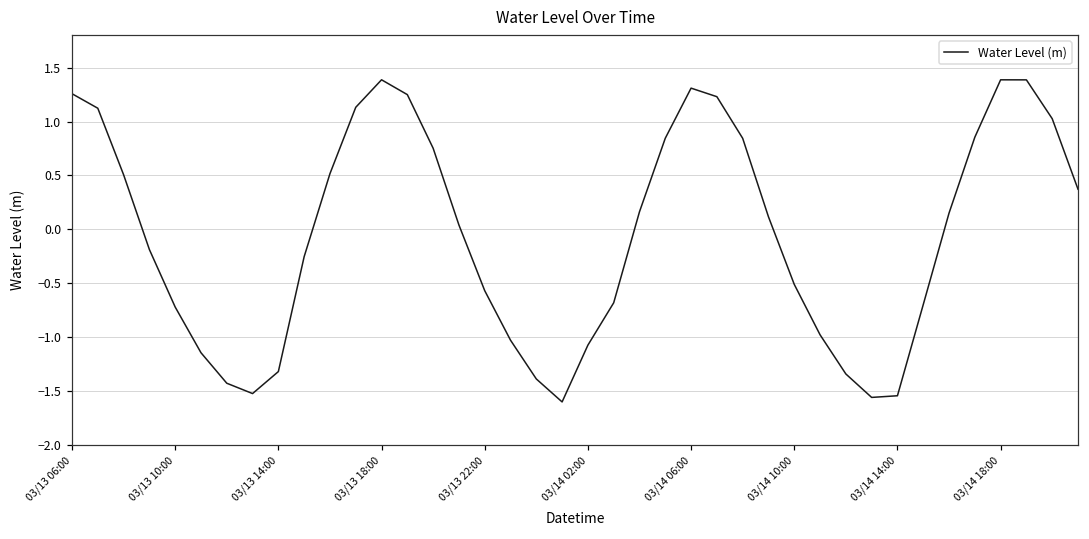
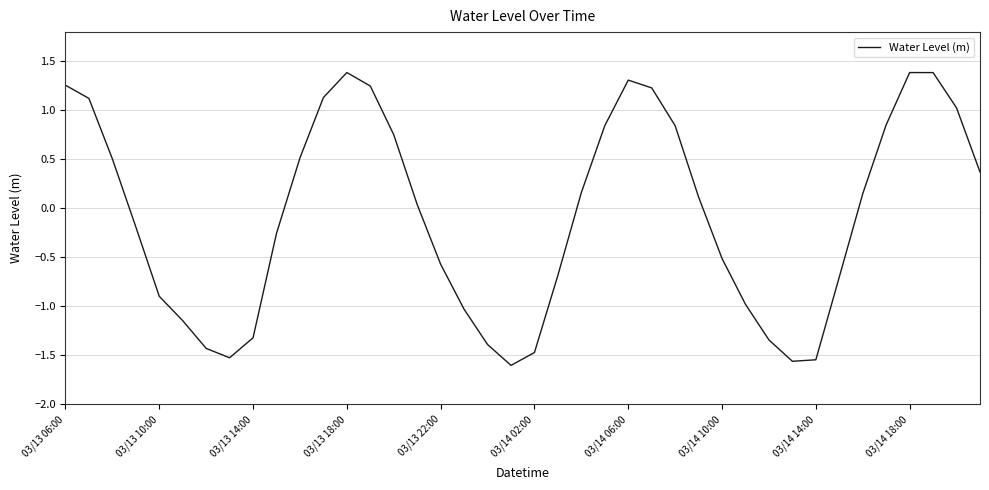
03/13 10:00: -0.7 -> -0.9
03/14 02:00: -1.1 -> -1.5
